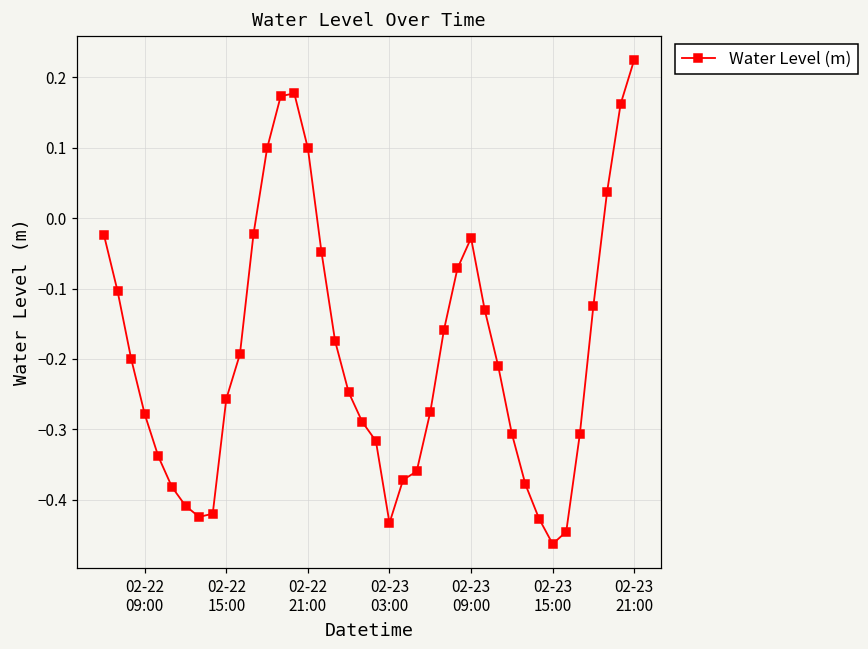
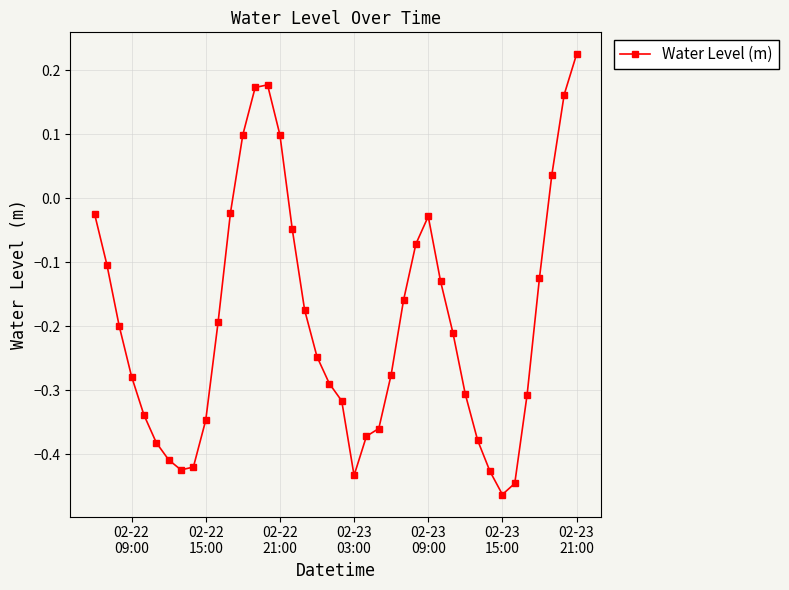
02-22 15:00: -0.26 -> -0.35
